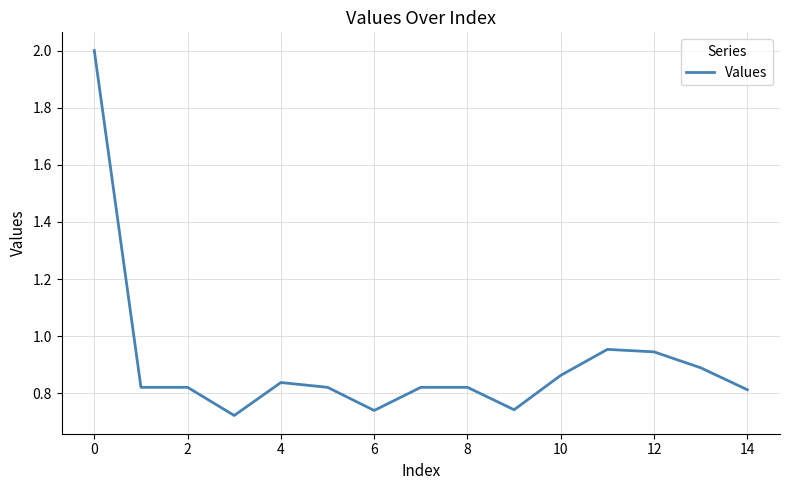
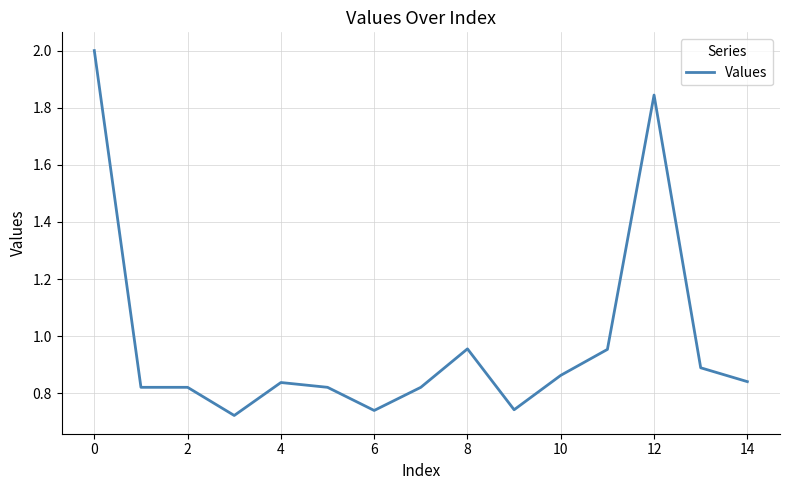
8: 0.82 -> 0.96
12: 0.95 -> 1.84
14: 0.81 -> 0.84
